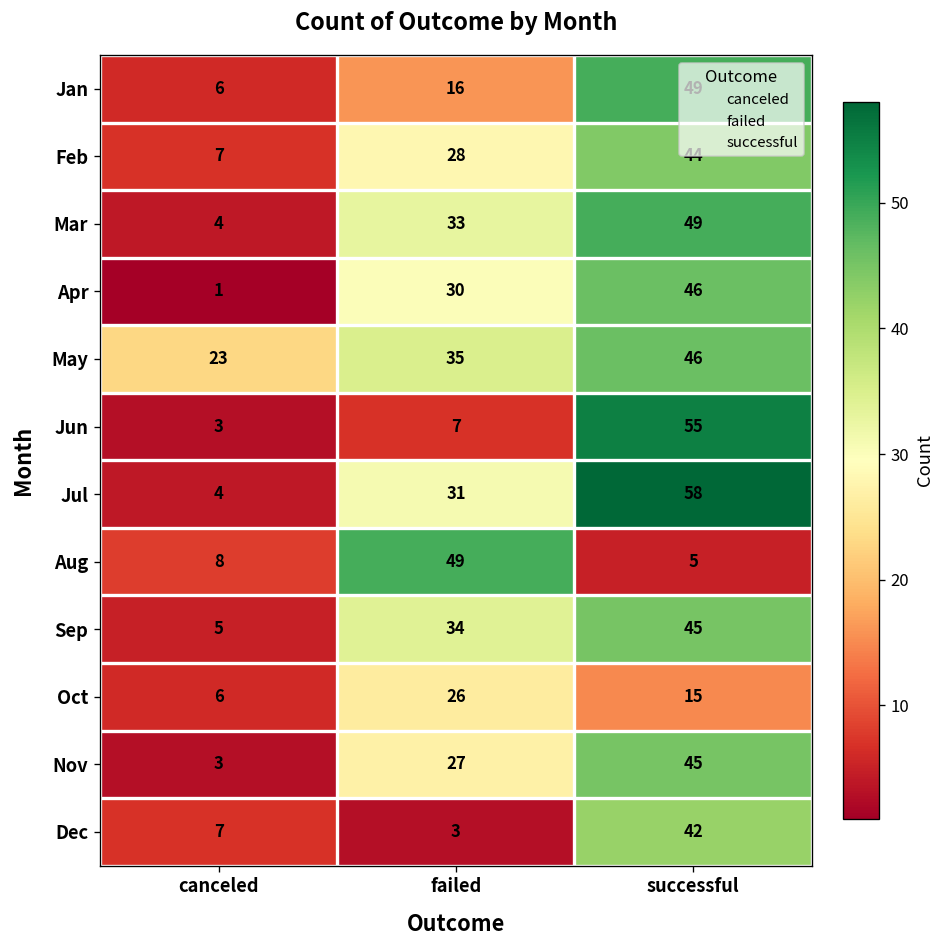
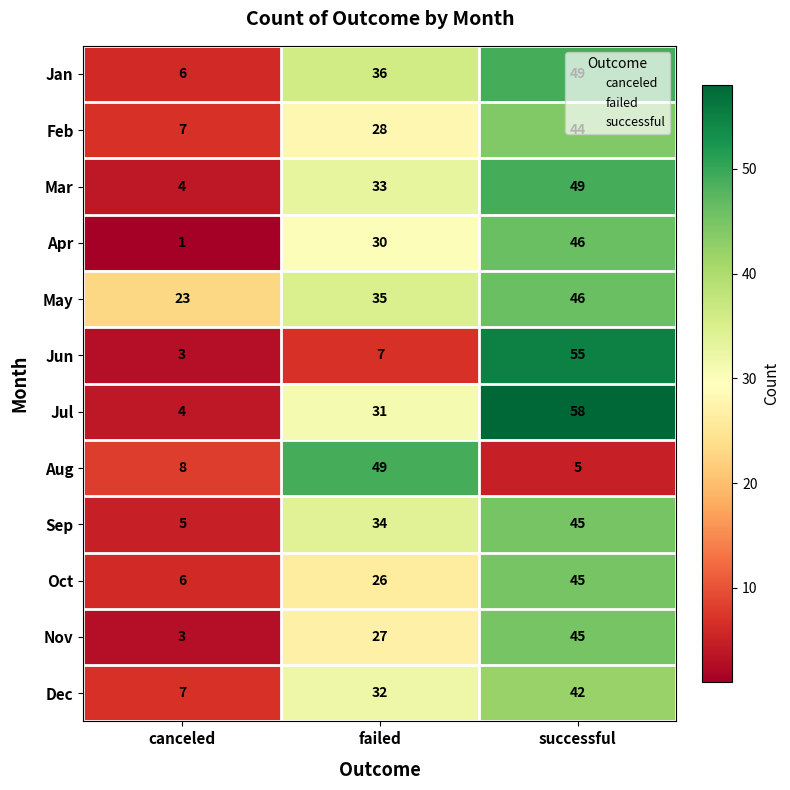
Jan, failed: 16 -> 36
Oct, successful: 15 -> 45
Dec, failed: 3 -> 32
